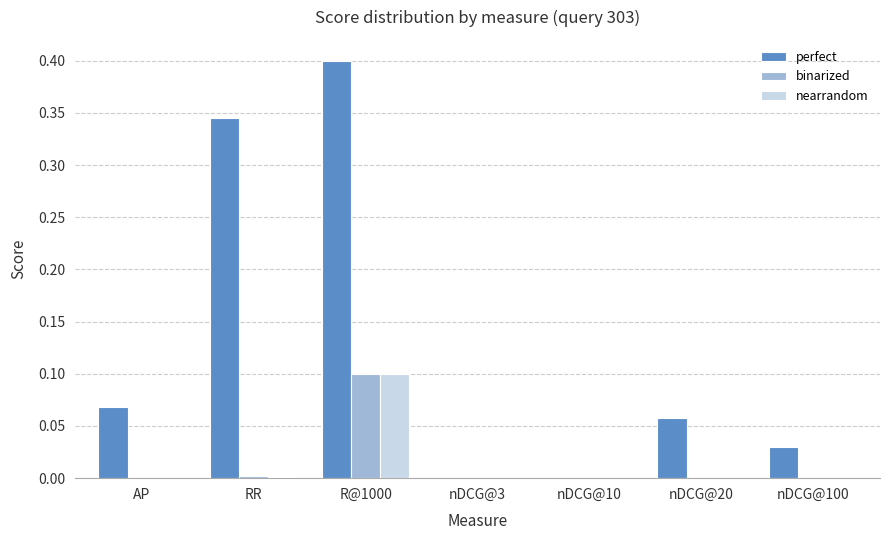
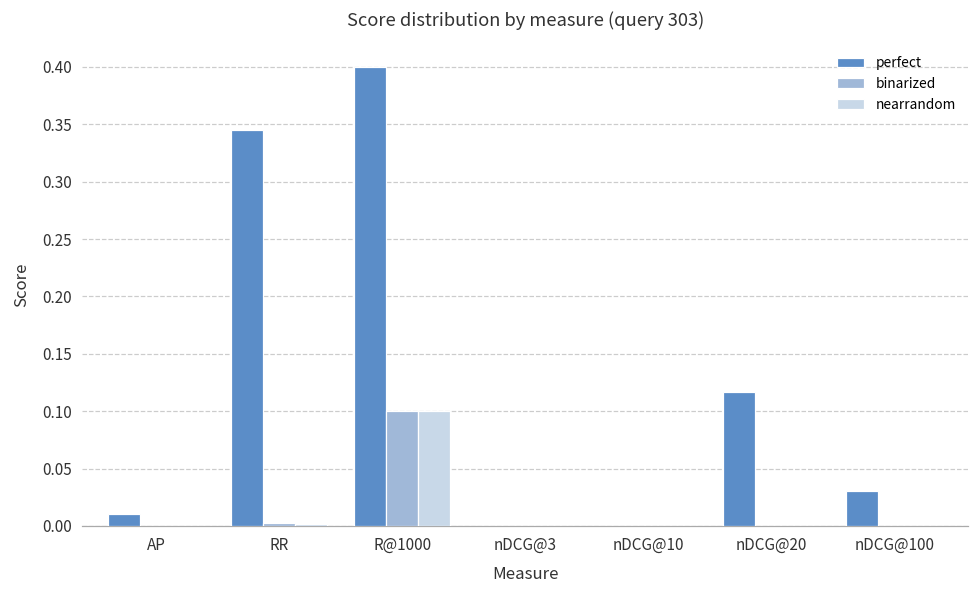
perfect, AP: 0.068 -> 0.010
perfect, nDCG@20: 0.058 -> 0.117
